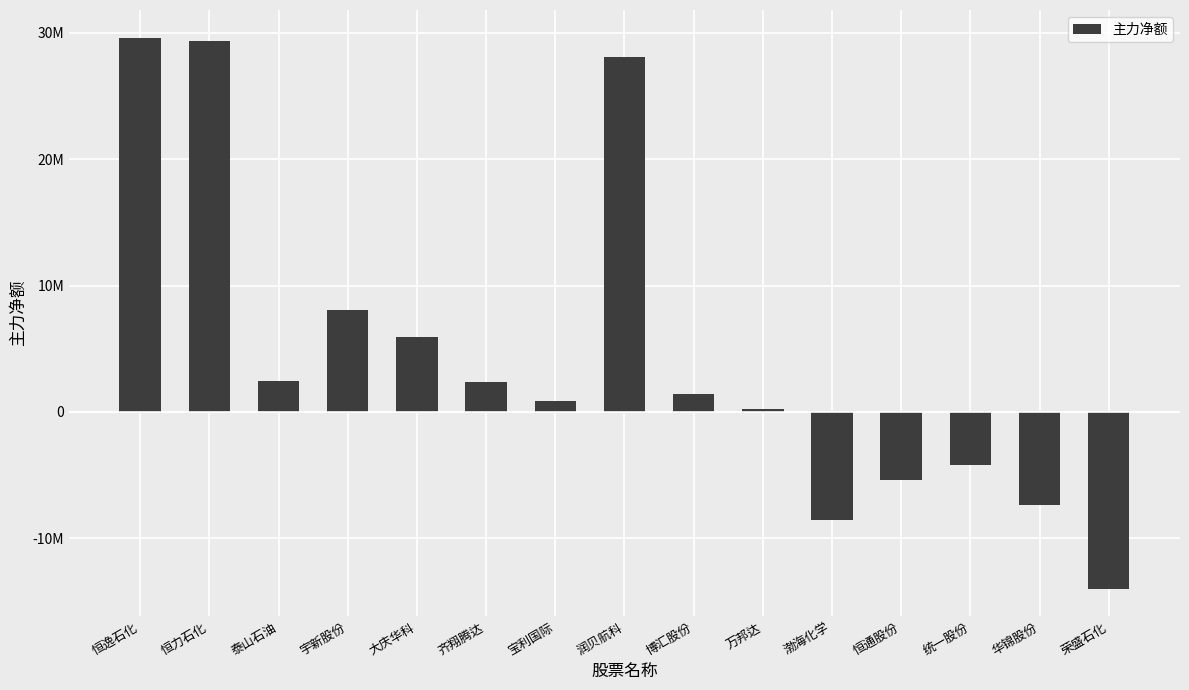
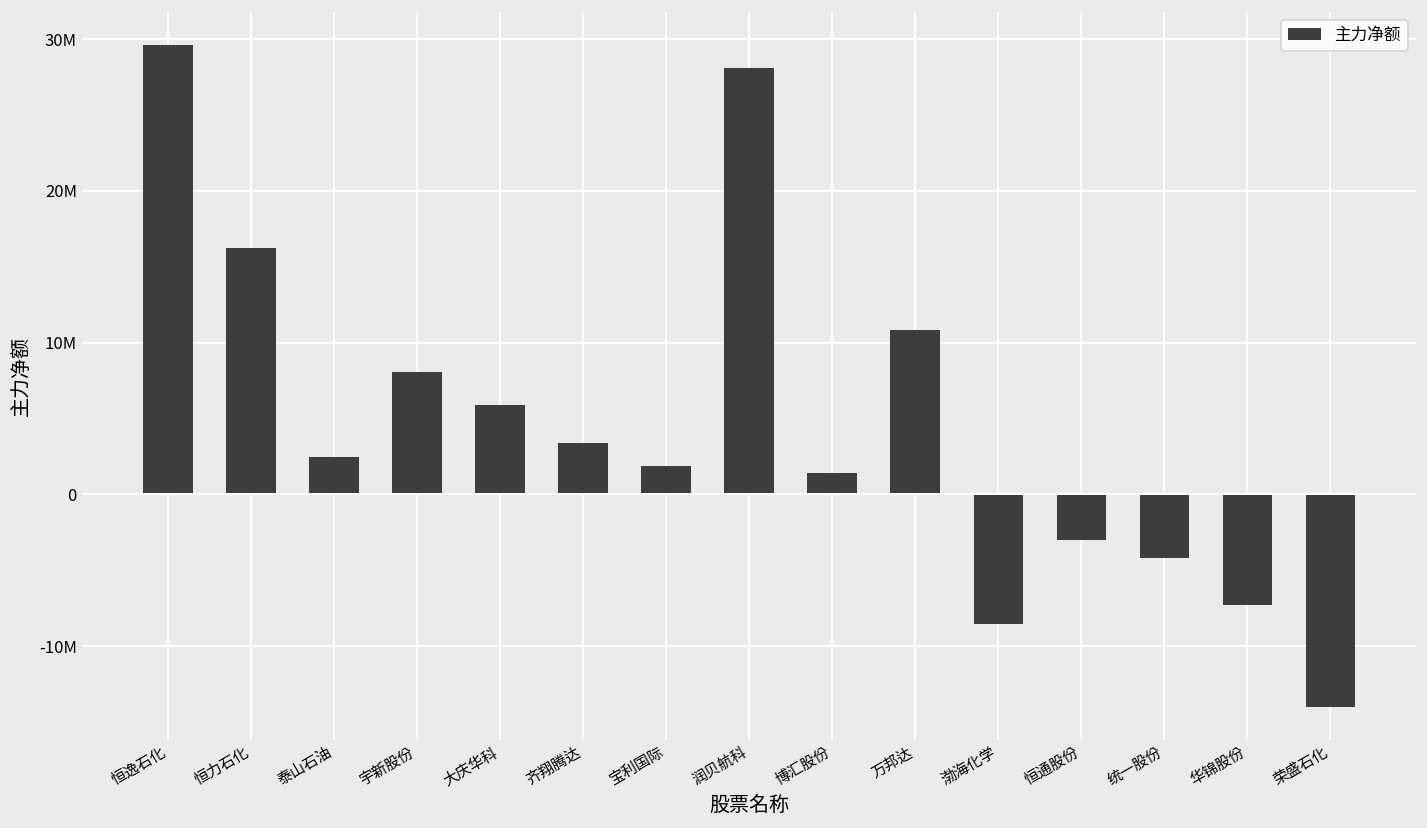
恒力石化: 29400000 -> 16200000
齐翔腾达: 2400000 -> 3400000
宝利国际: 900000 -> 1800000
万邦达: 200000 -> 10900000
恒通股份: -5400000 -> -3000000
